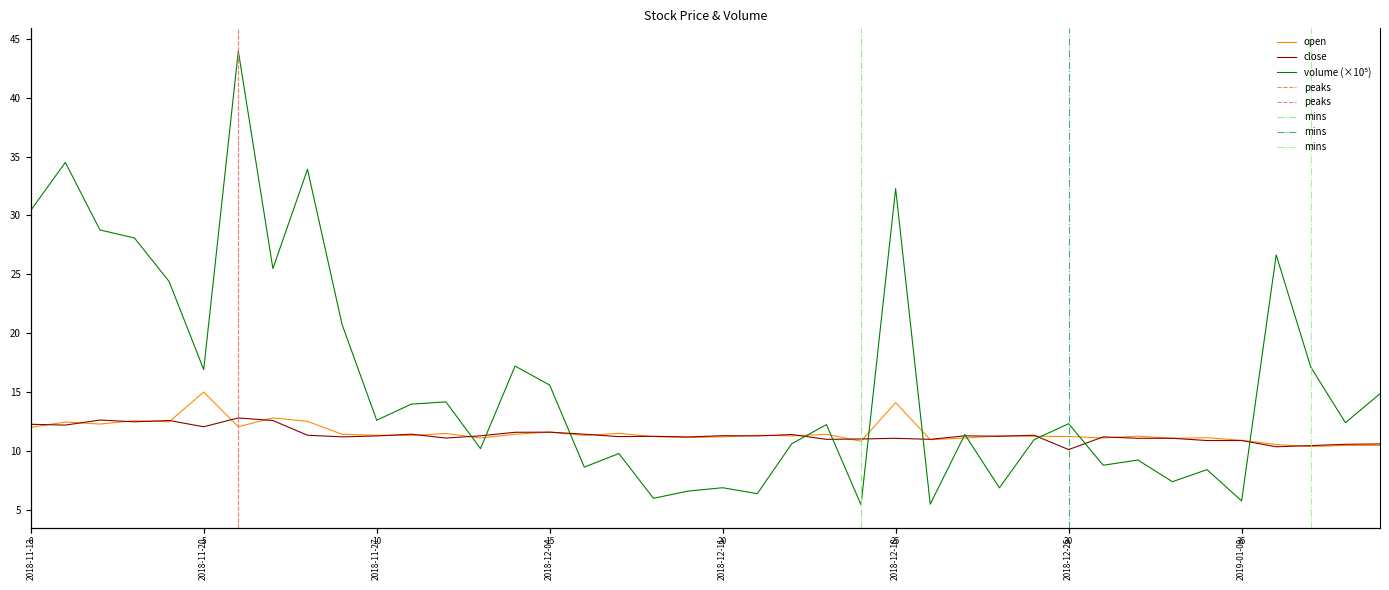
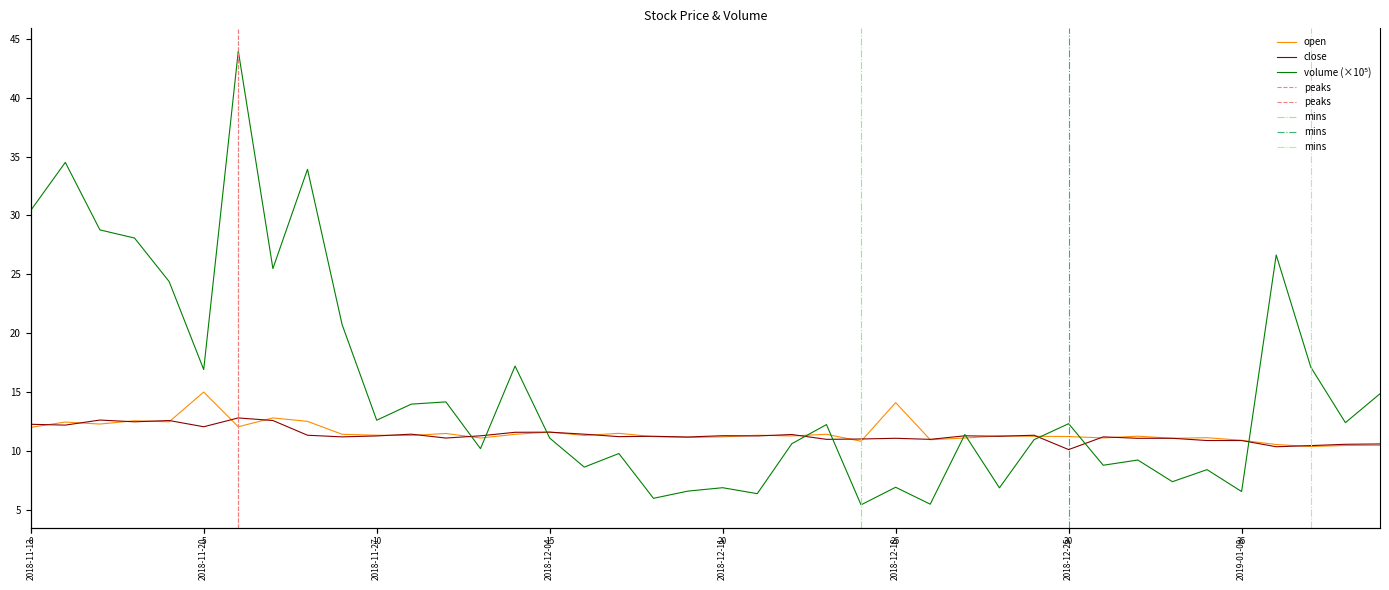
volume (×10⁵), 2018-12-04: 15.6 -> 11.1
volume (×10⁵), 2018-12-18: 32.3 -> 6.9
volume (×10⁵), 2019-01-03: 5.8 -> 6.5
